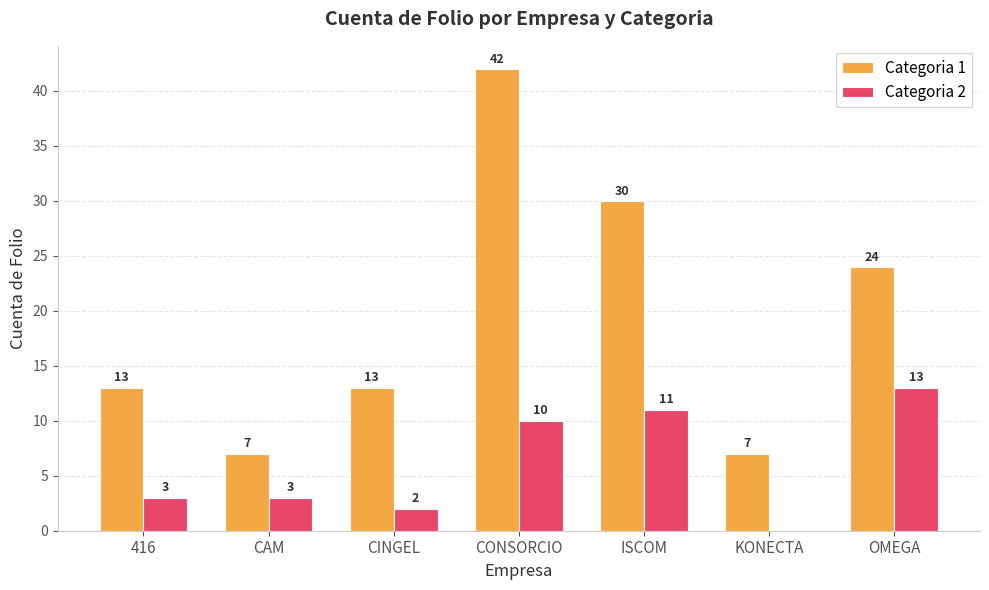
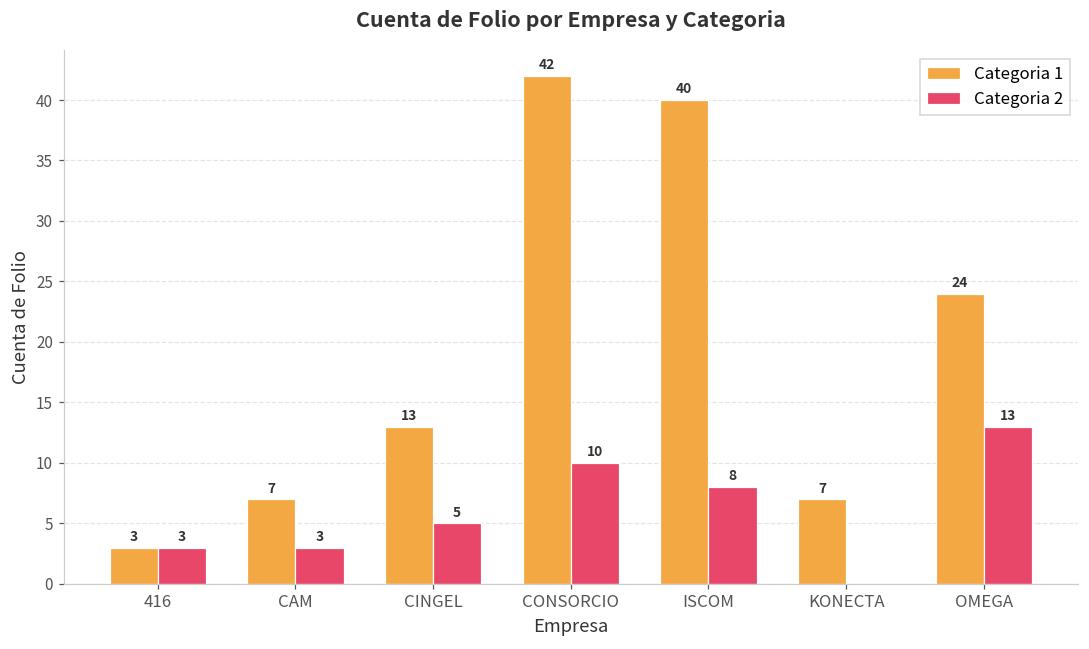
Categoria 1, 416: 13 -> 3
Categoria 2, CINGEL: 2 -> 5
Categoria 1, ISCOM: 30 -> 40
Categoria 2, ISCOM: 11 -> 8
